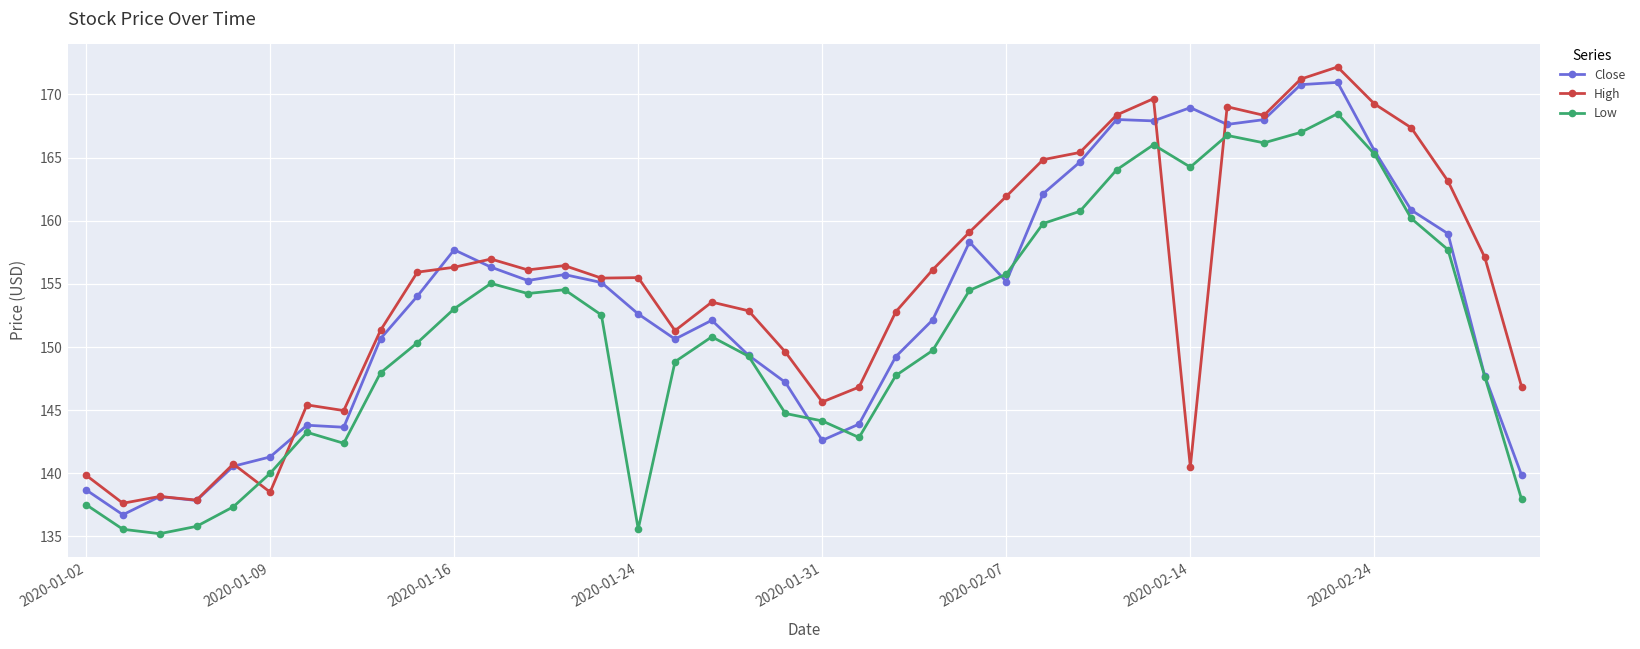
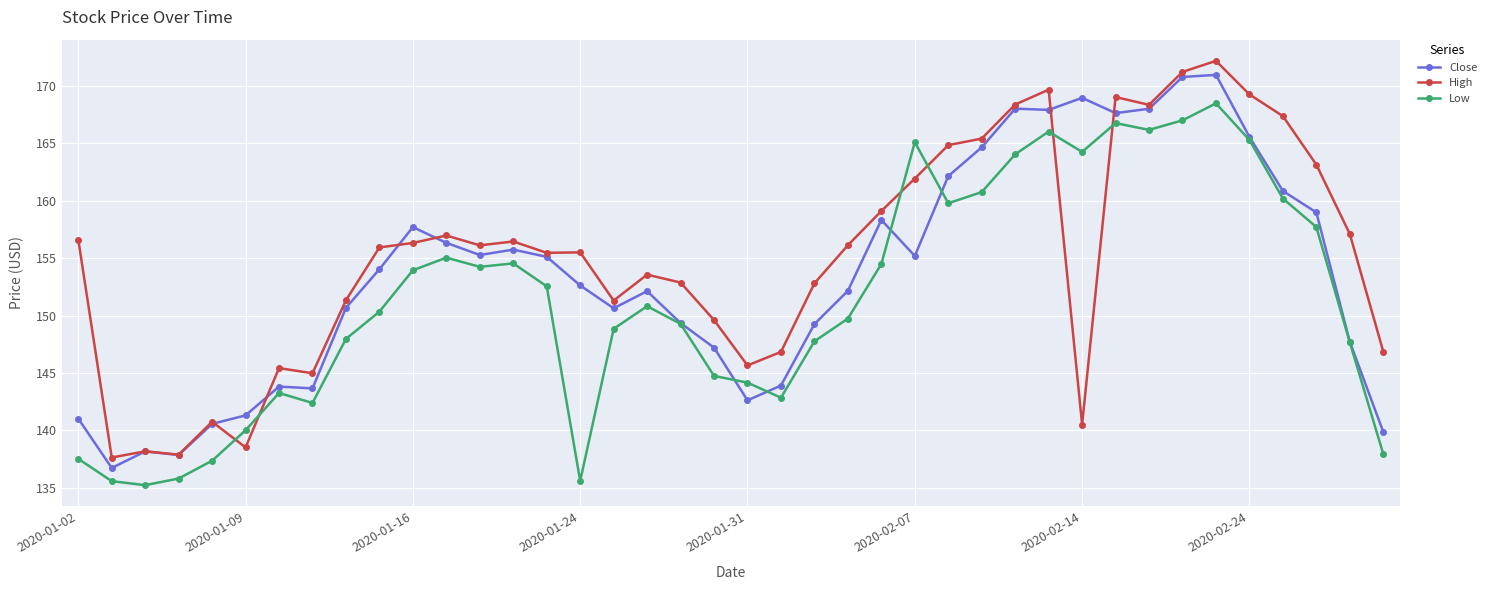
Close, 2020-01-02: 138.7 -> 141.0
High, 2020-01-02: 139.9 -> 156.6
Low, 2020-01-16: 153.0 -> 153.9
Low, 2020-02-07: 155.8 -> 165.1
